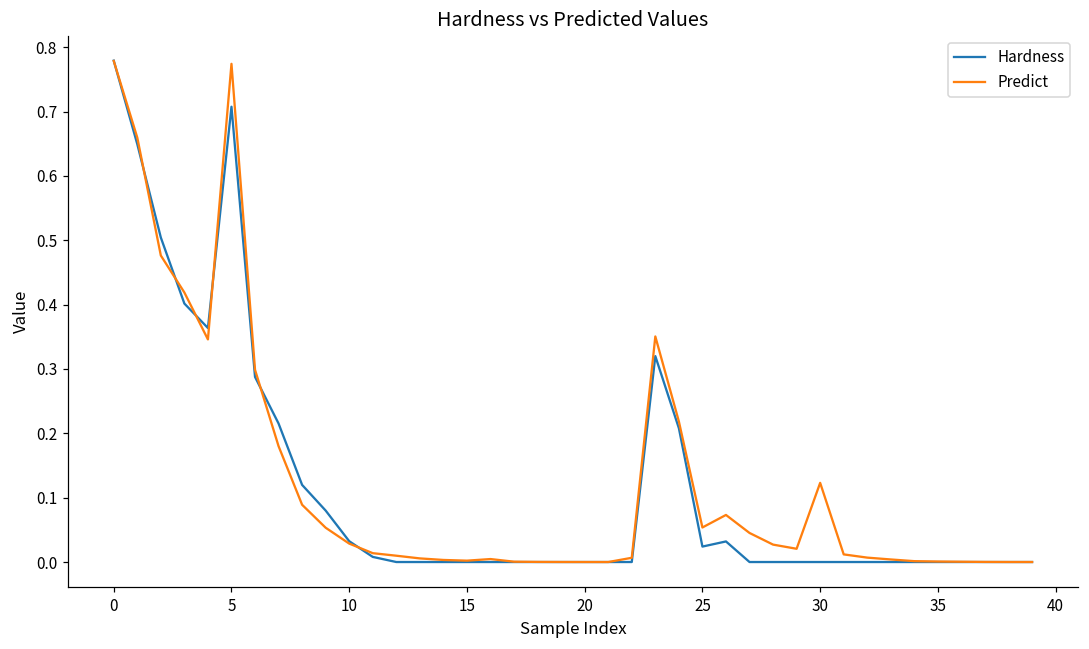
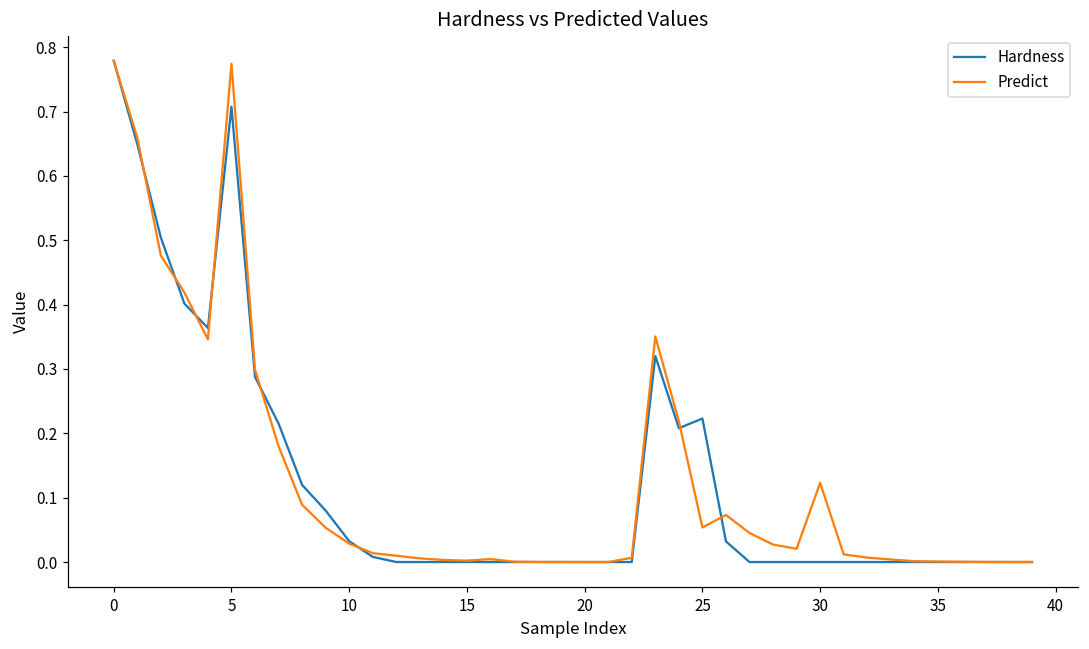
Hardness, 25: 0.02 -> 0.22
